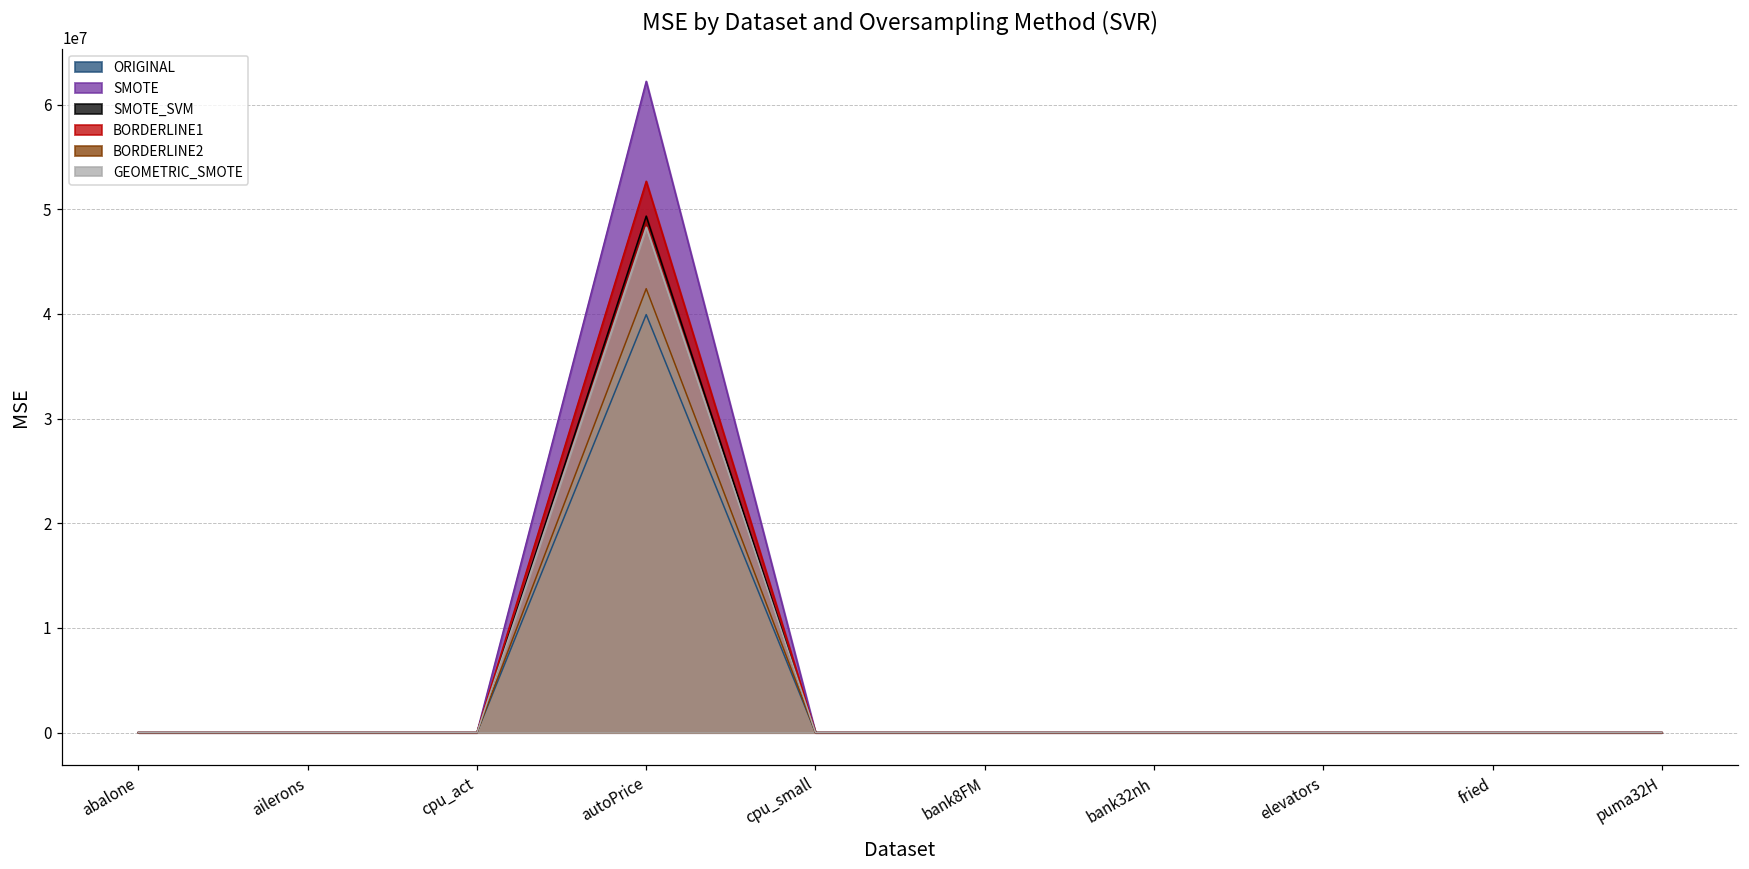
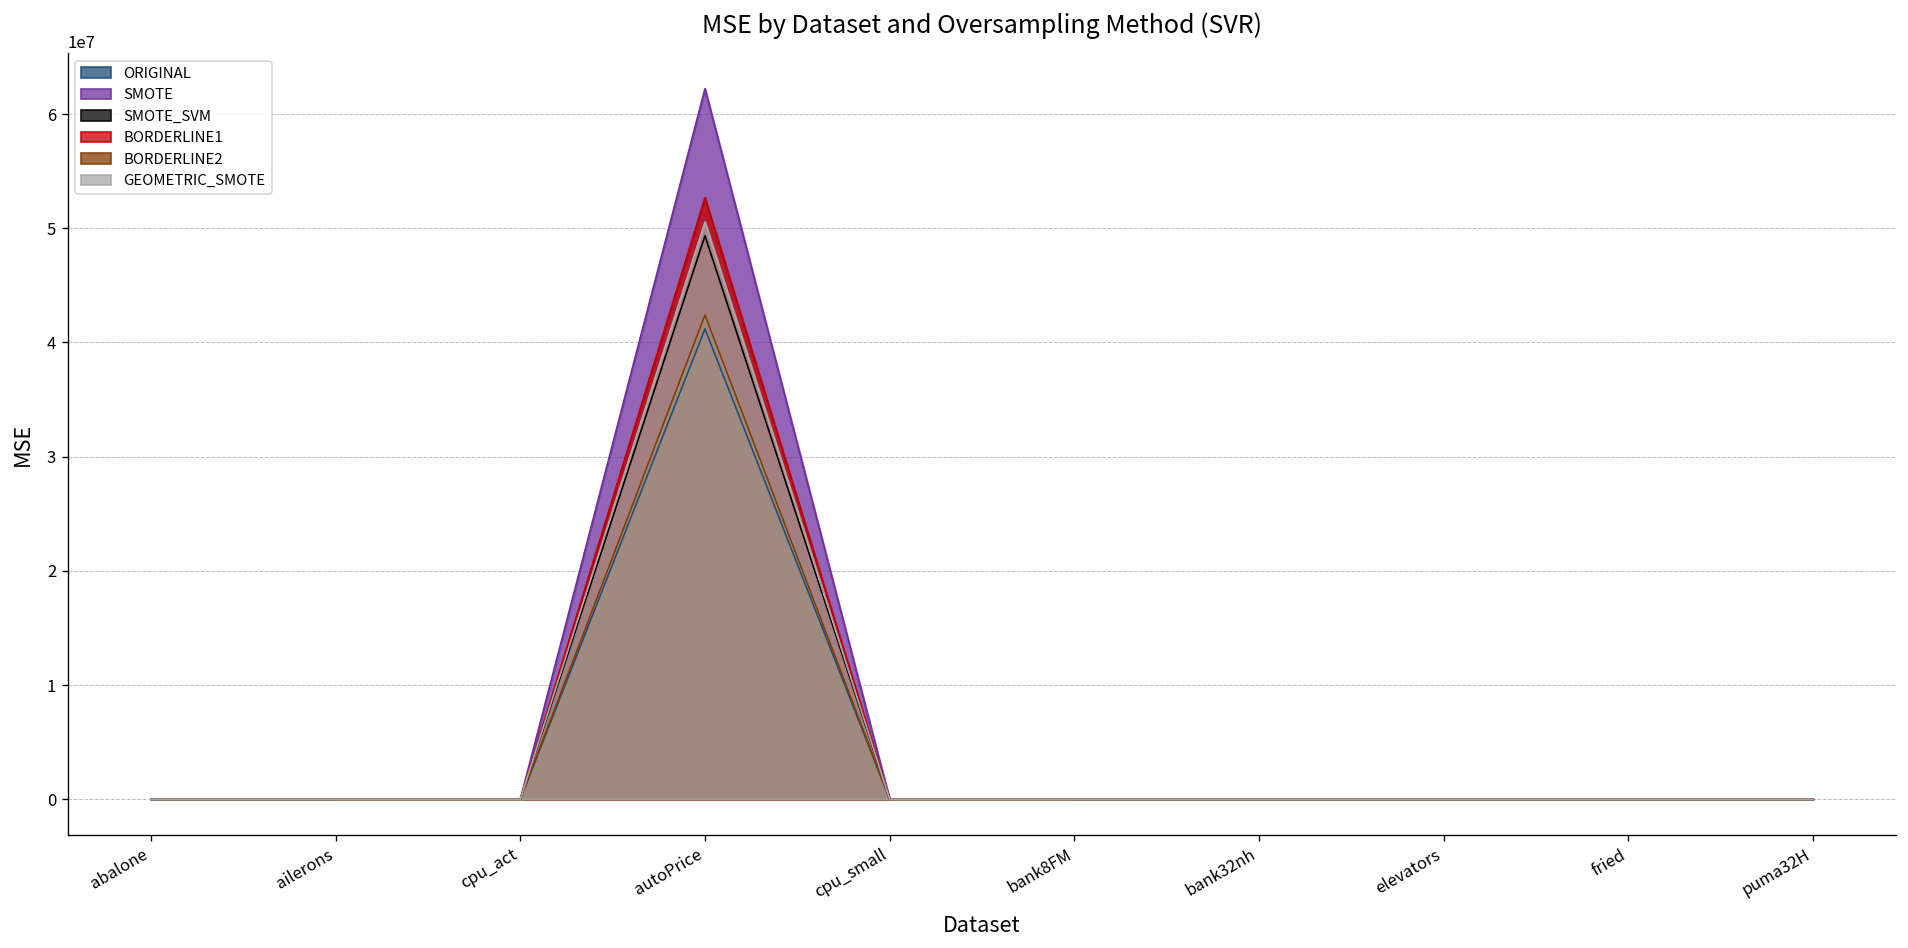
ORIGINAL, autoPrice: 40000000 -> 41000000
GEOMETRIC_SMOTE, autoPrice: 48000000 -> 51000000
